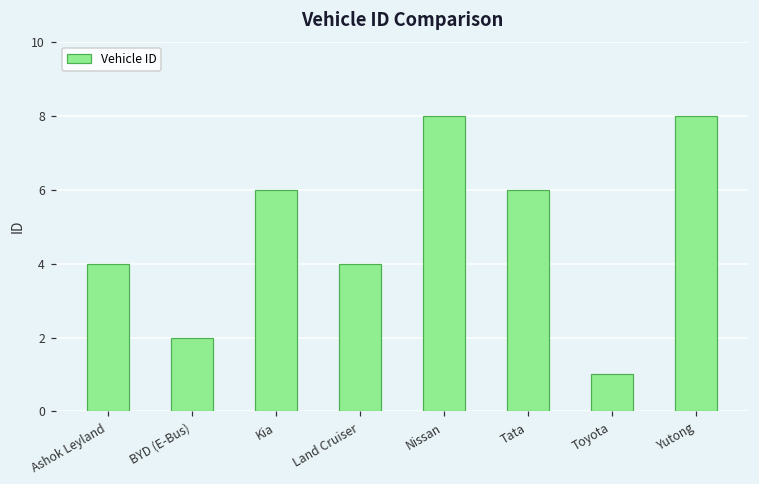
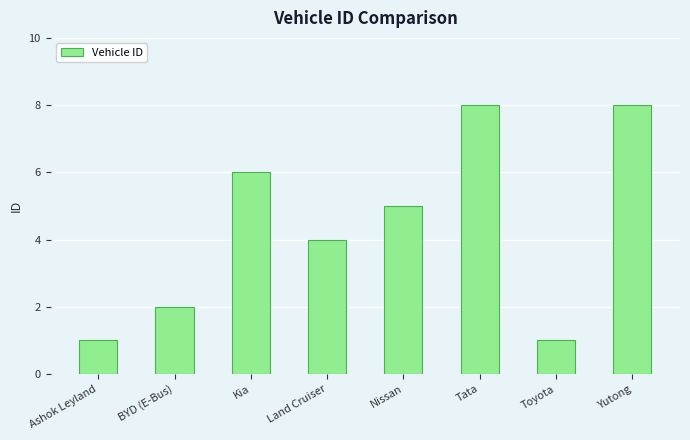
Ashok Leyland: 4 -> 1
Nissan: 8 -> 5
Tata: 6 -> 8
